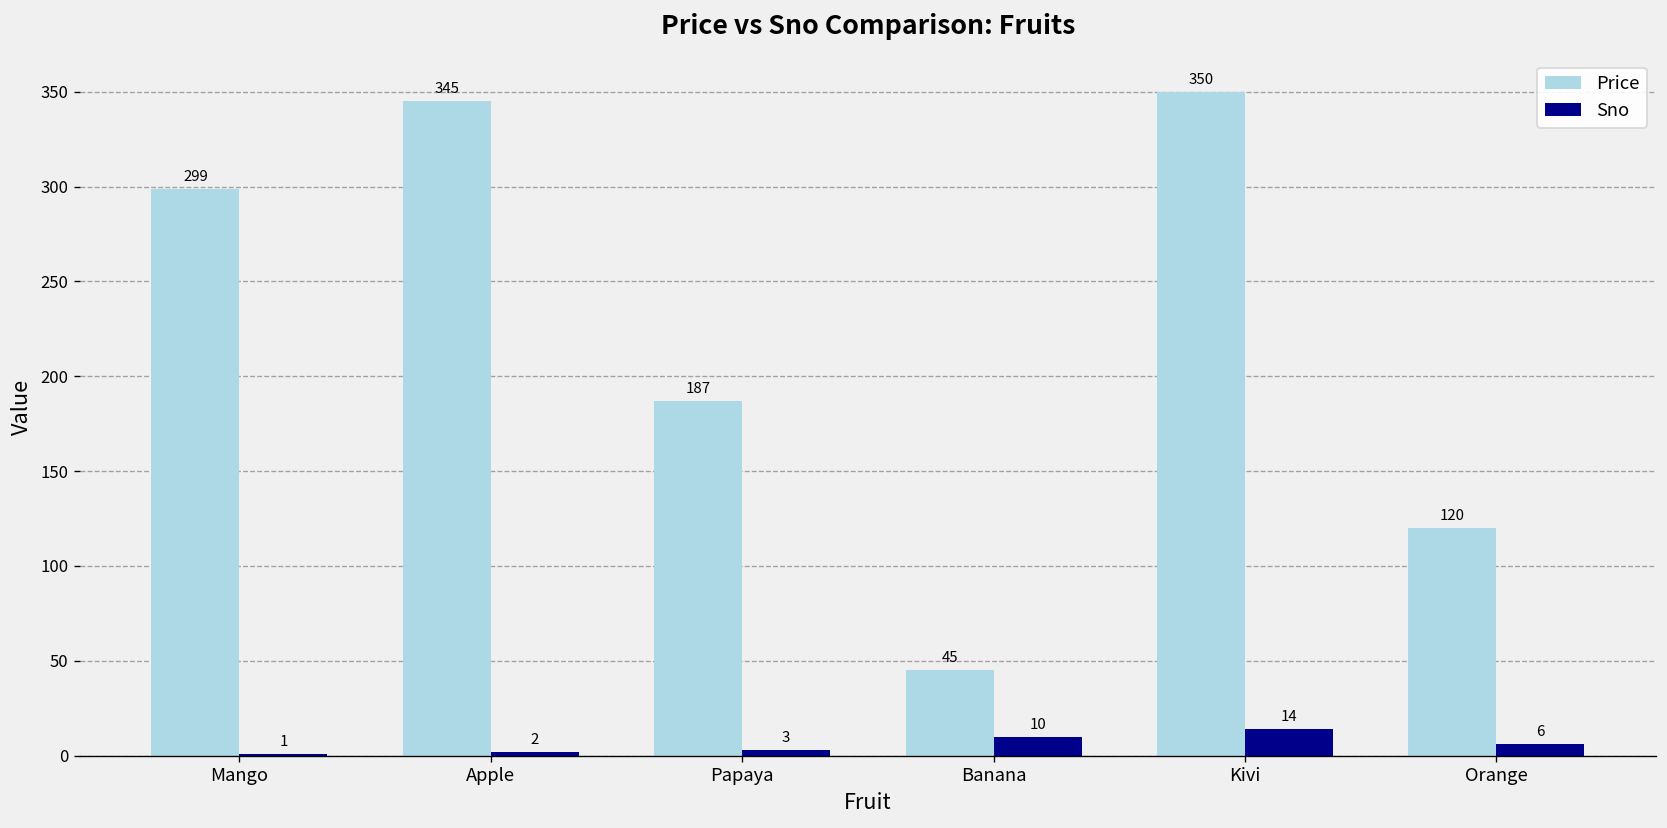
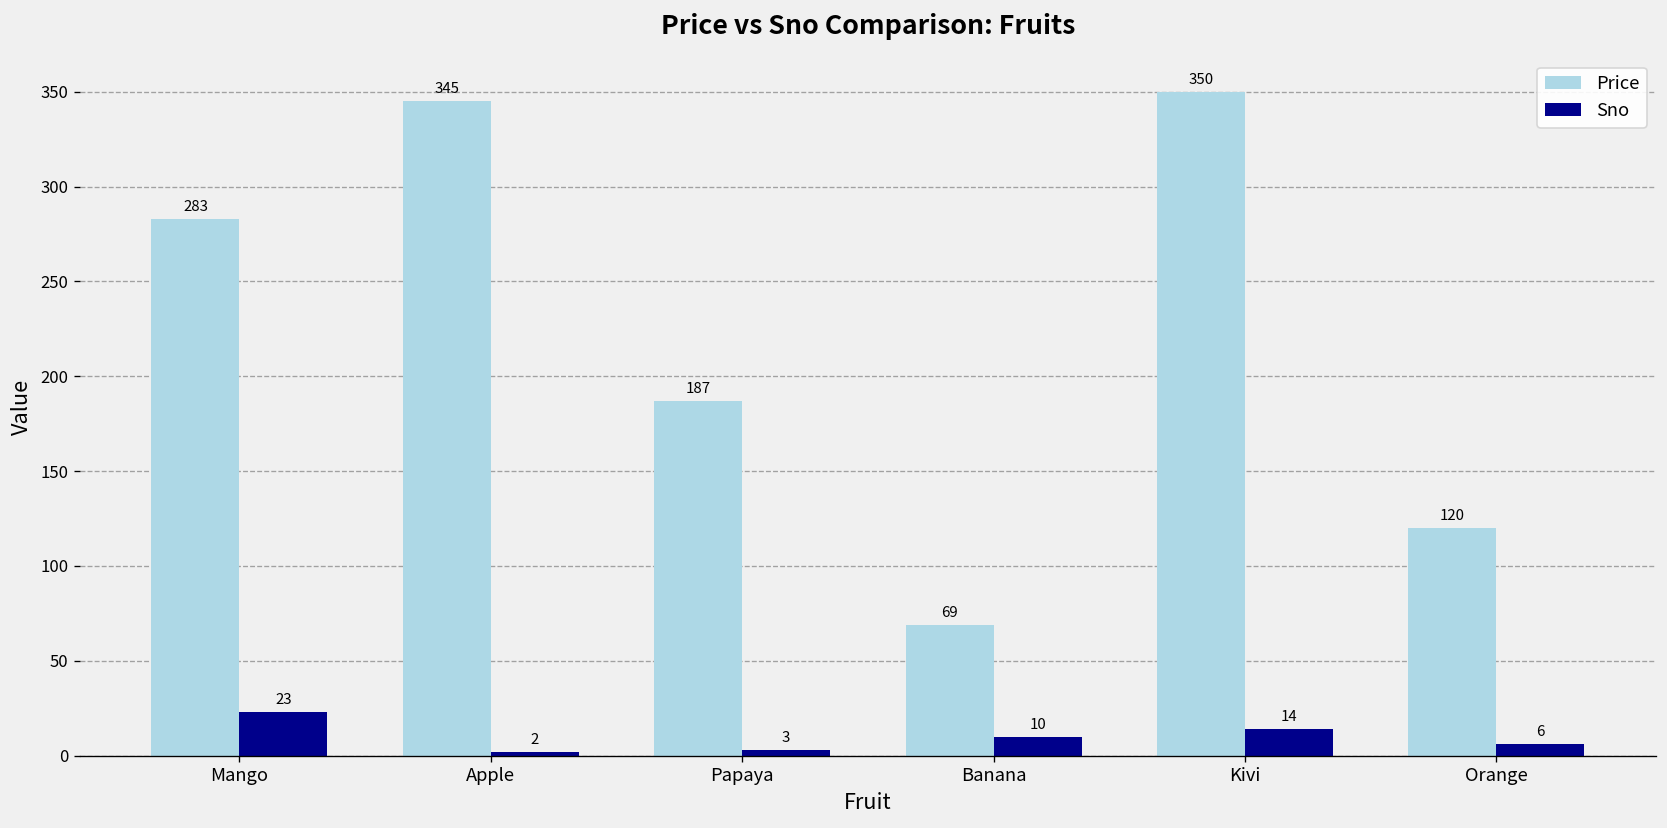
Price, Mango: 299 -> 283
Sno, Mango: 1 -> 23
Price, Banana: 45 -> 69
